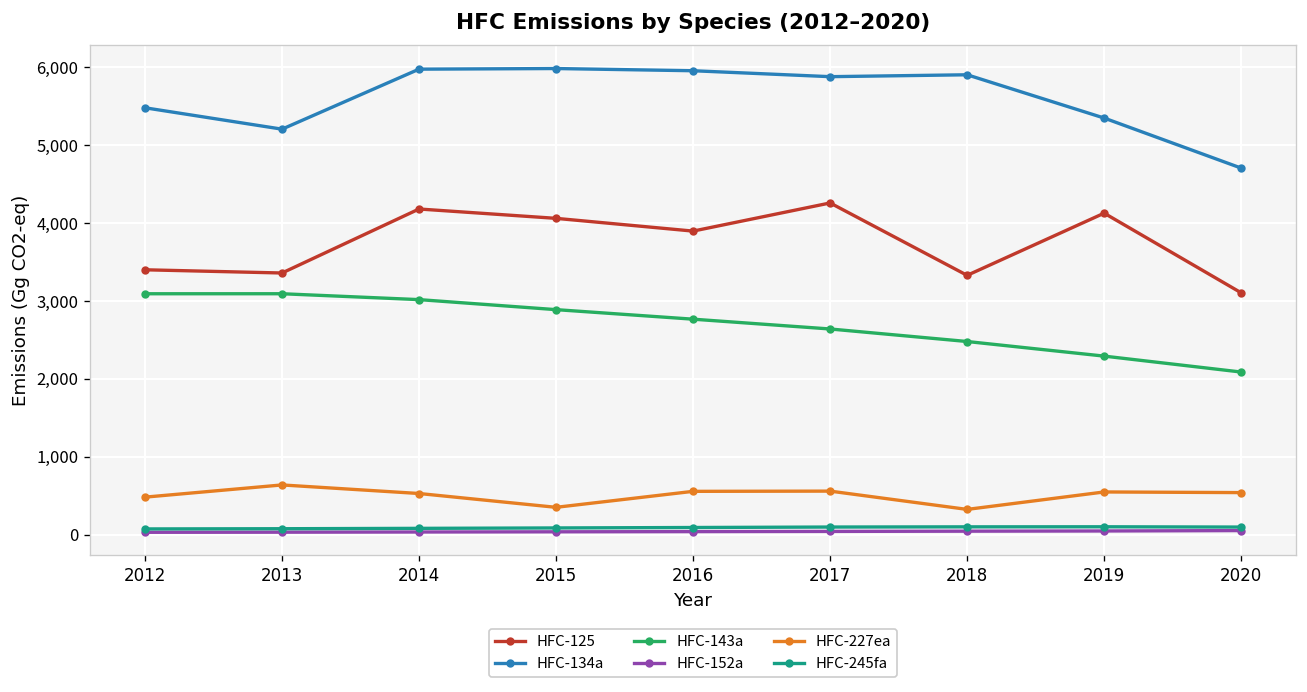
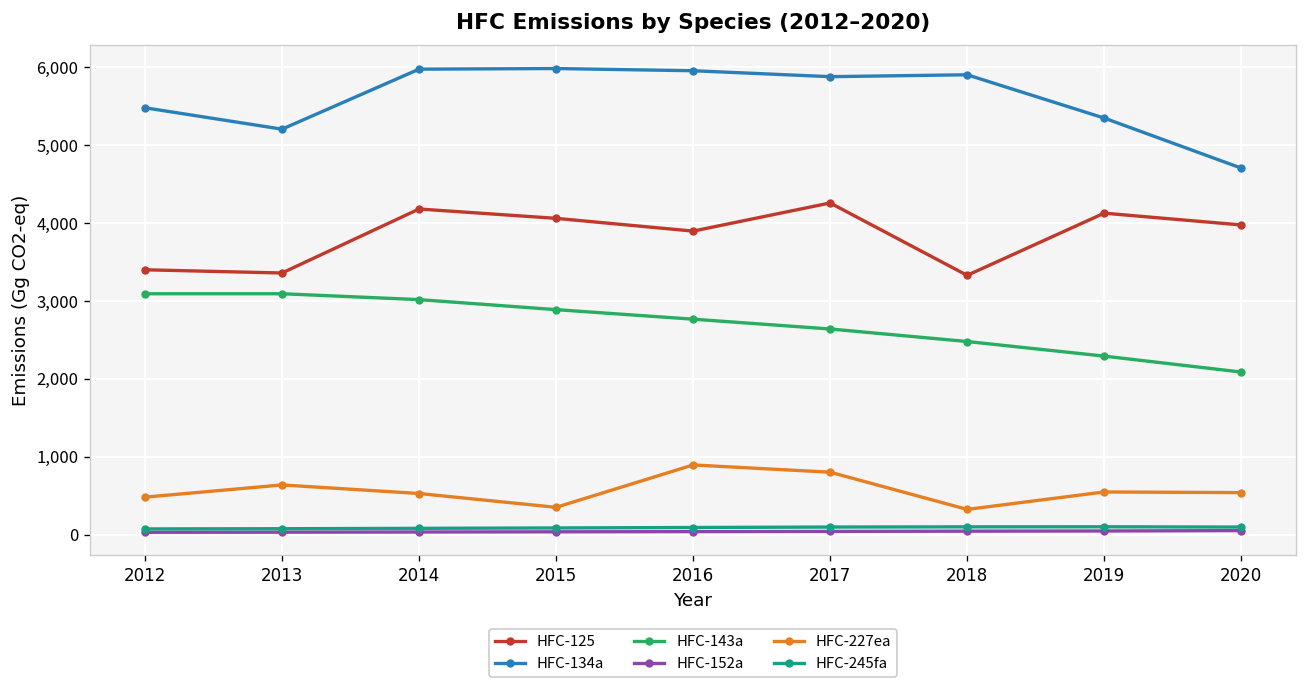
HFC-227ea, 2016: 600 -> 900
HFC-227ea, 2017: 600 -> 800
HFC-125, 2020: 3,100 -> 4,000
